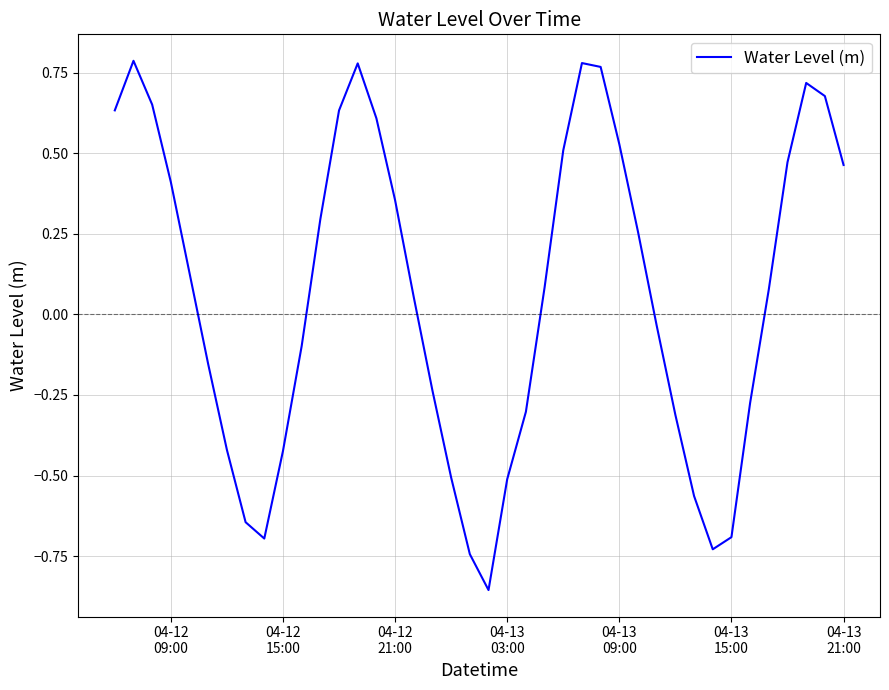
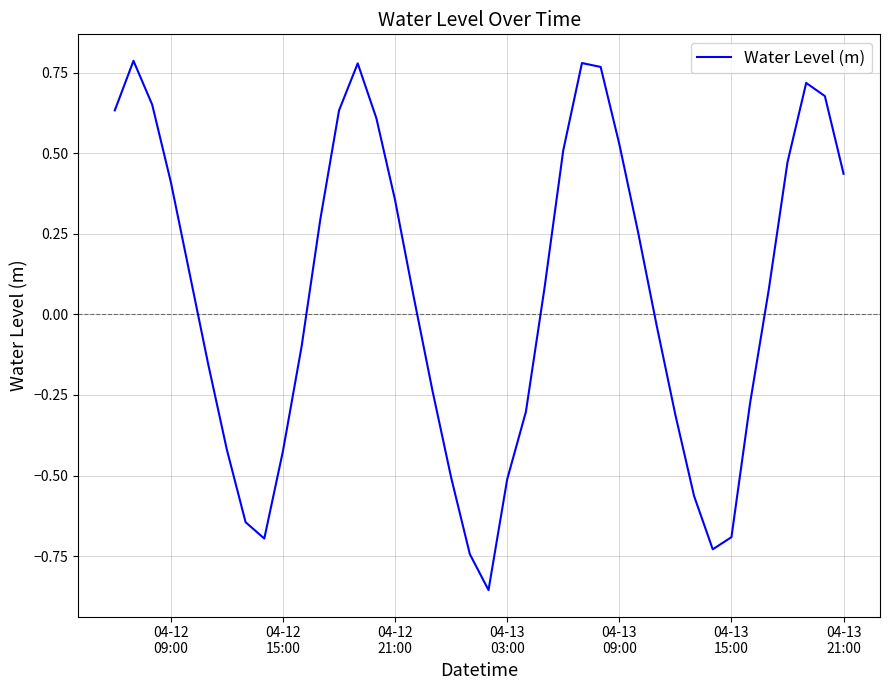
04-13 21:00: 0.46 -> 0.44
